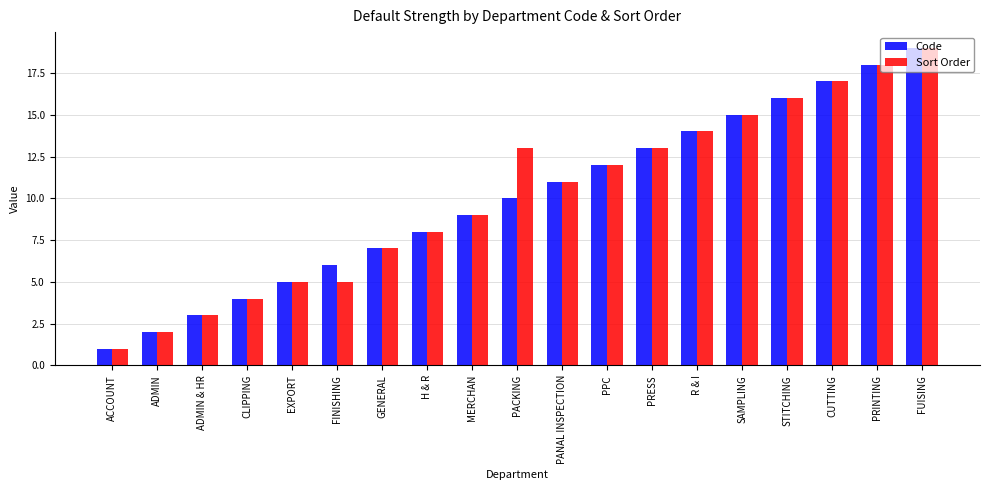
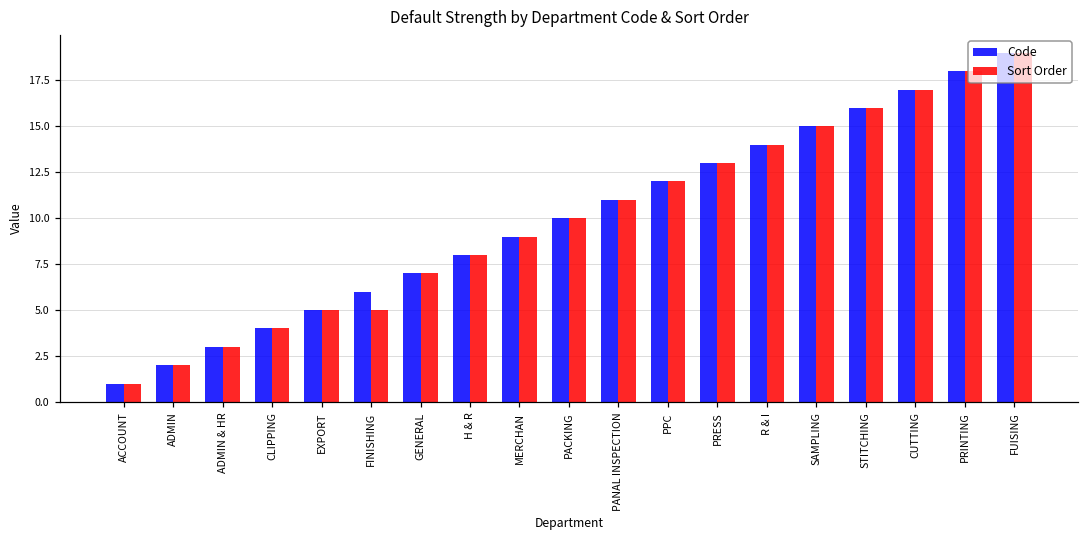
Sort Order, PACKING: 13 -> 10
